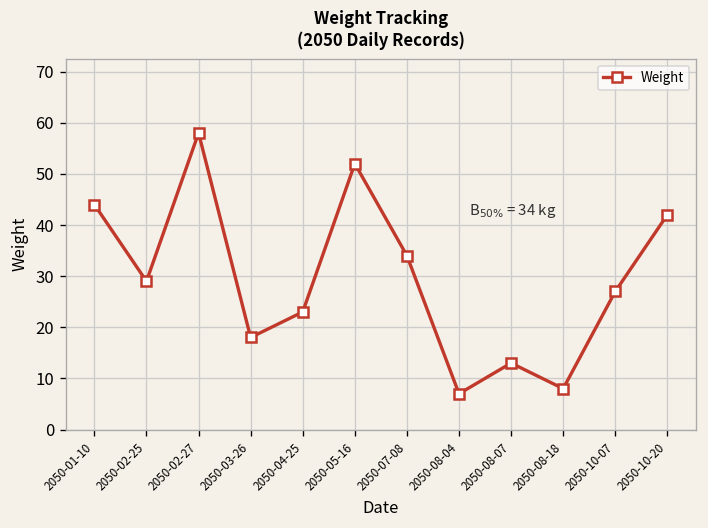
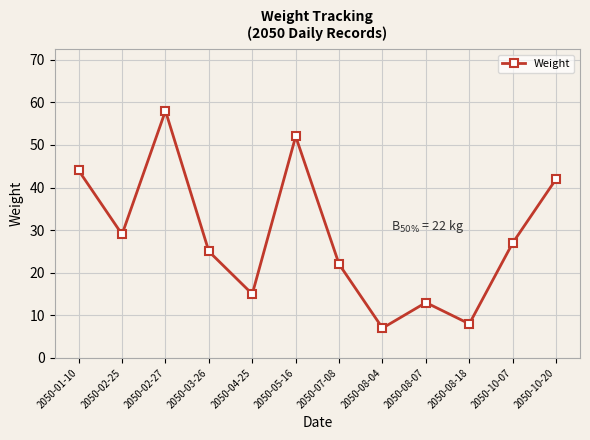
2050-03-26: 18 -> 25
2050-04-25: 23 -> 15
2050-07-08: 34 -> 22
